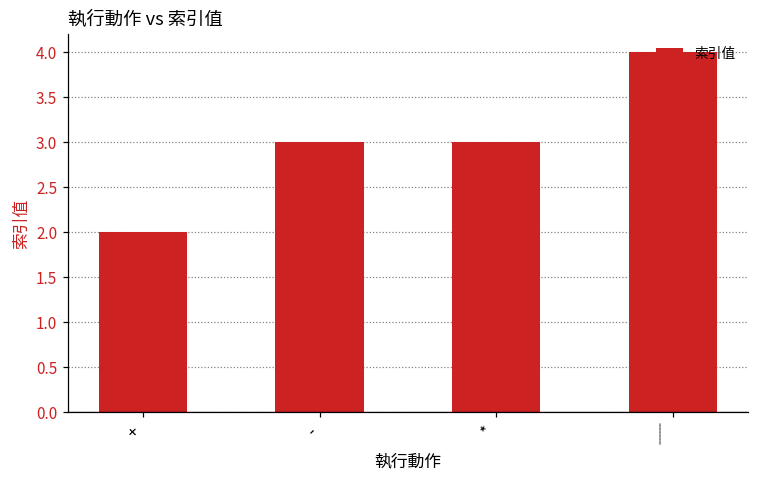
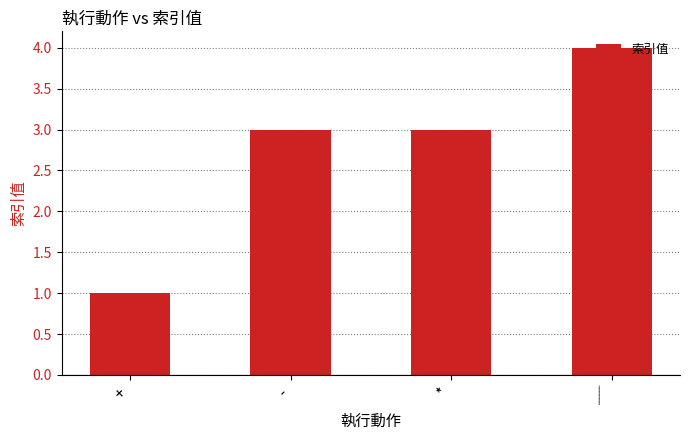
+: 2 -> 1
